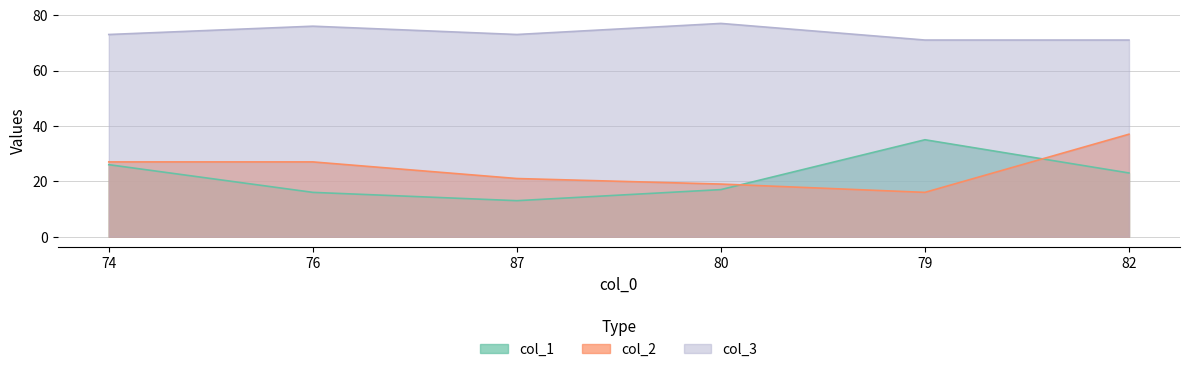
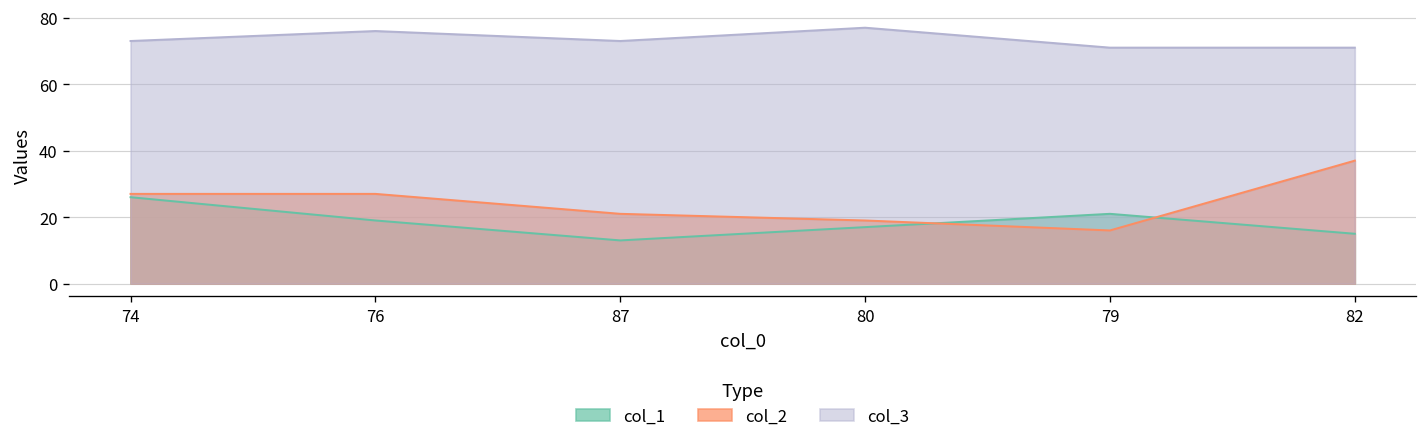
col_1, 76: 16 -> 19
col_1, 79: 35 -> 21
col_1, 82: 23 -> 15
